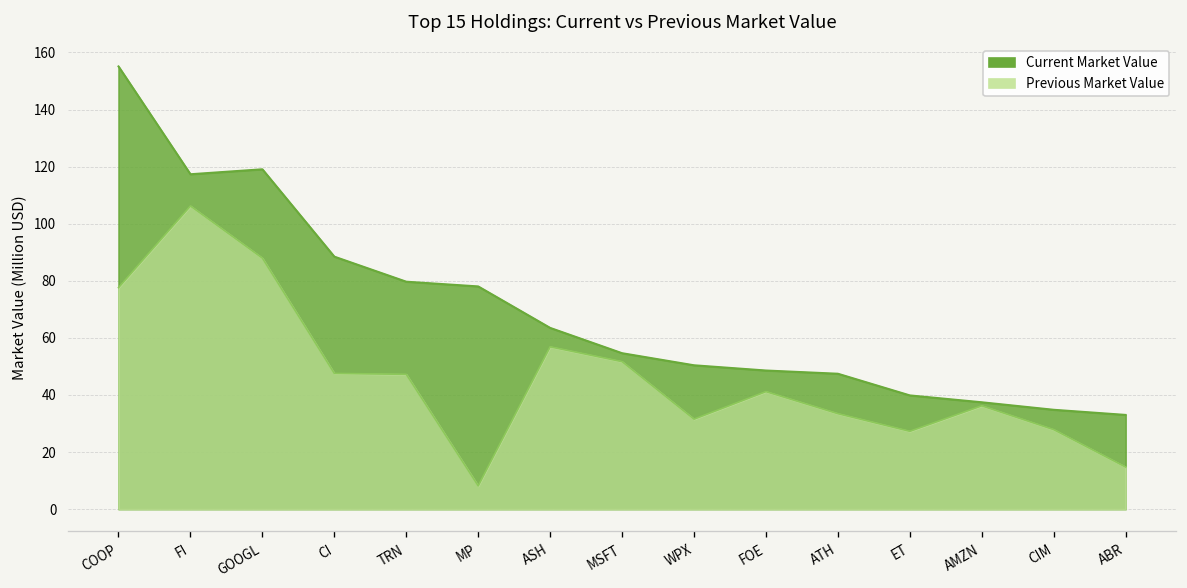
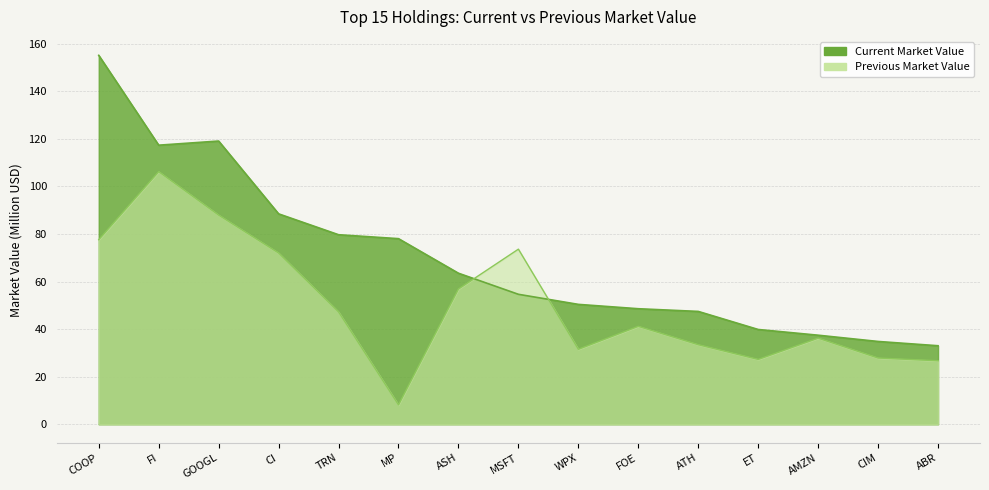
Previous Market Value, CI: 48 -> 72
Previous Market Value, MSFT: 52 -> 74
Previous Market Value, ABR: 15 -> 27
